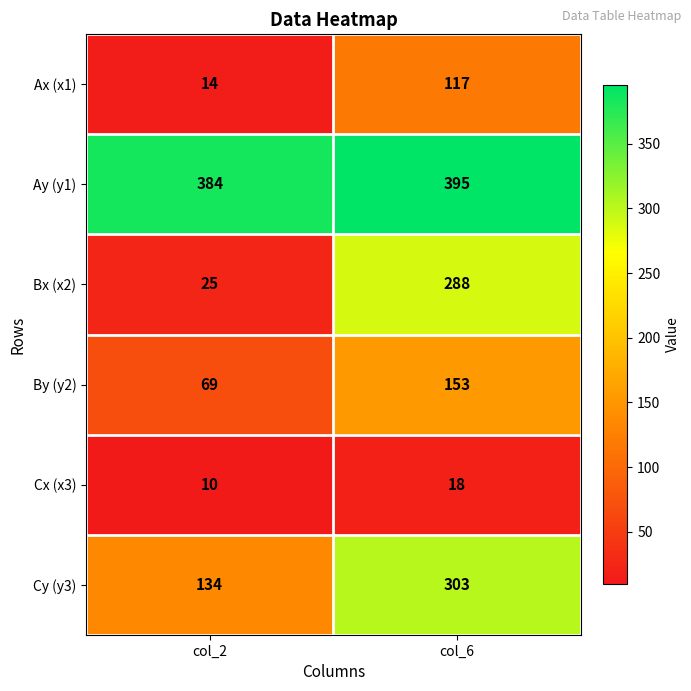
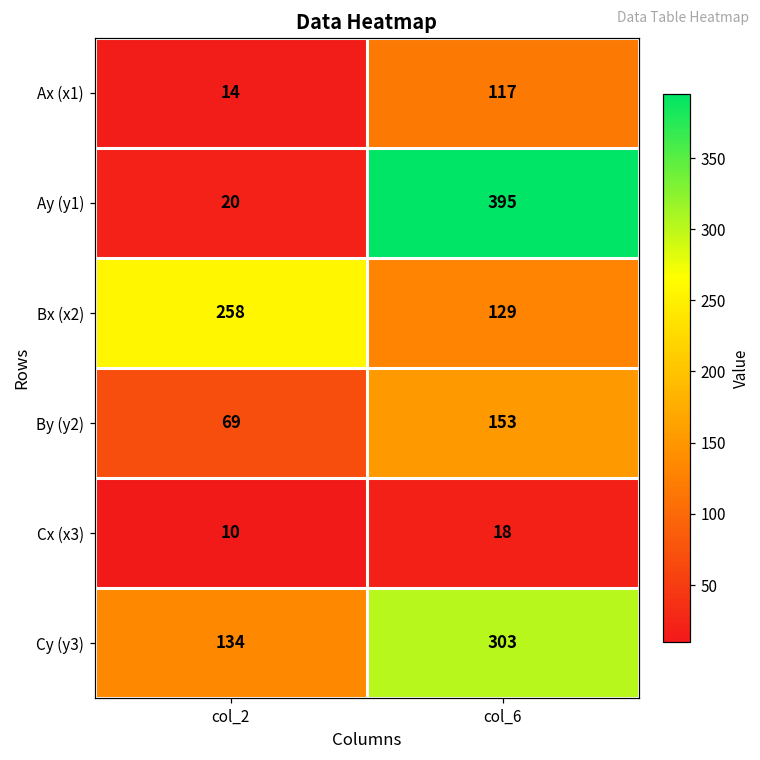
Ay (y1), col_2: 384 -> 20
Bx (x2), col_2: 25 -> 258
Bx (x2), col_6: 288 -> 129
